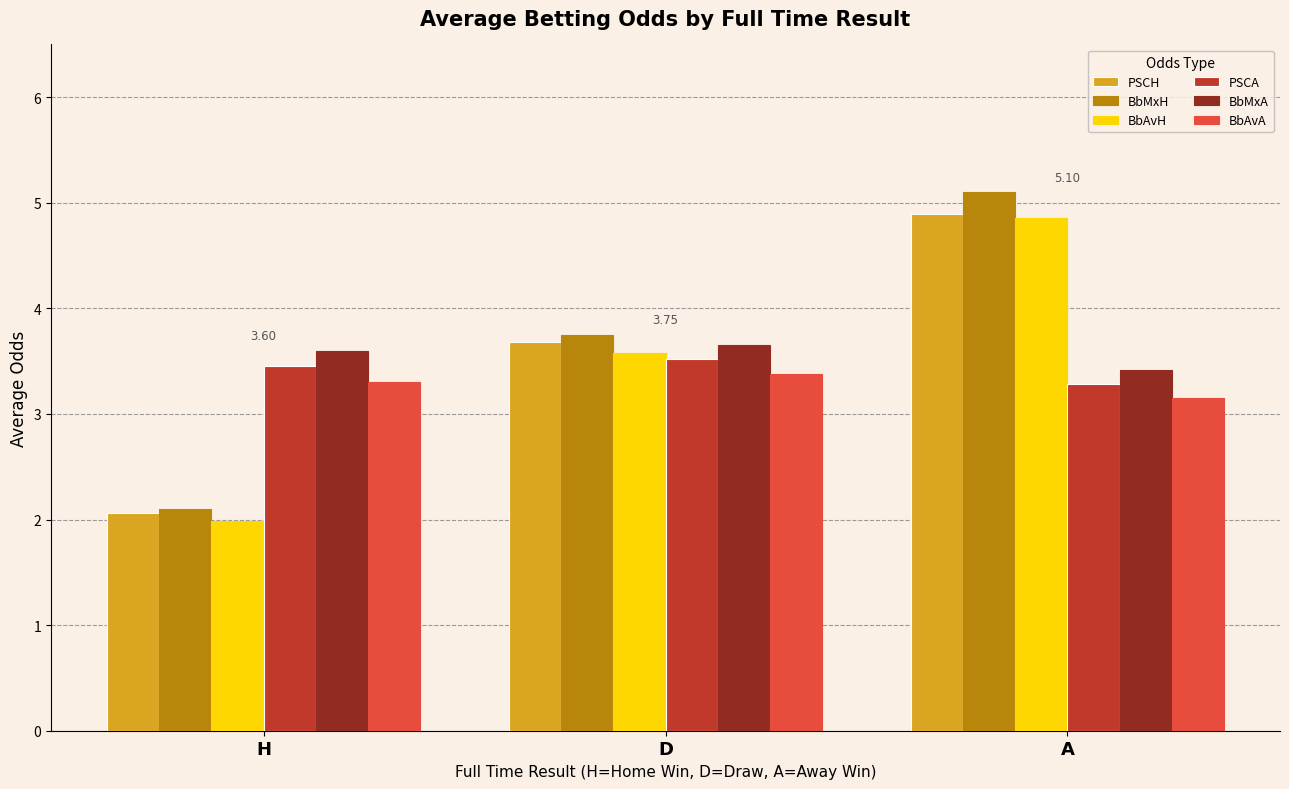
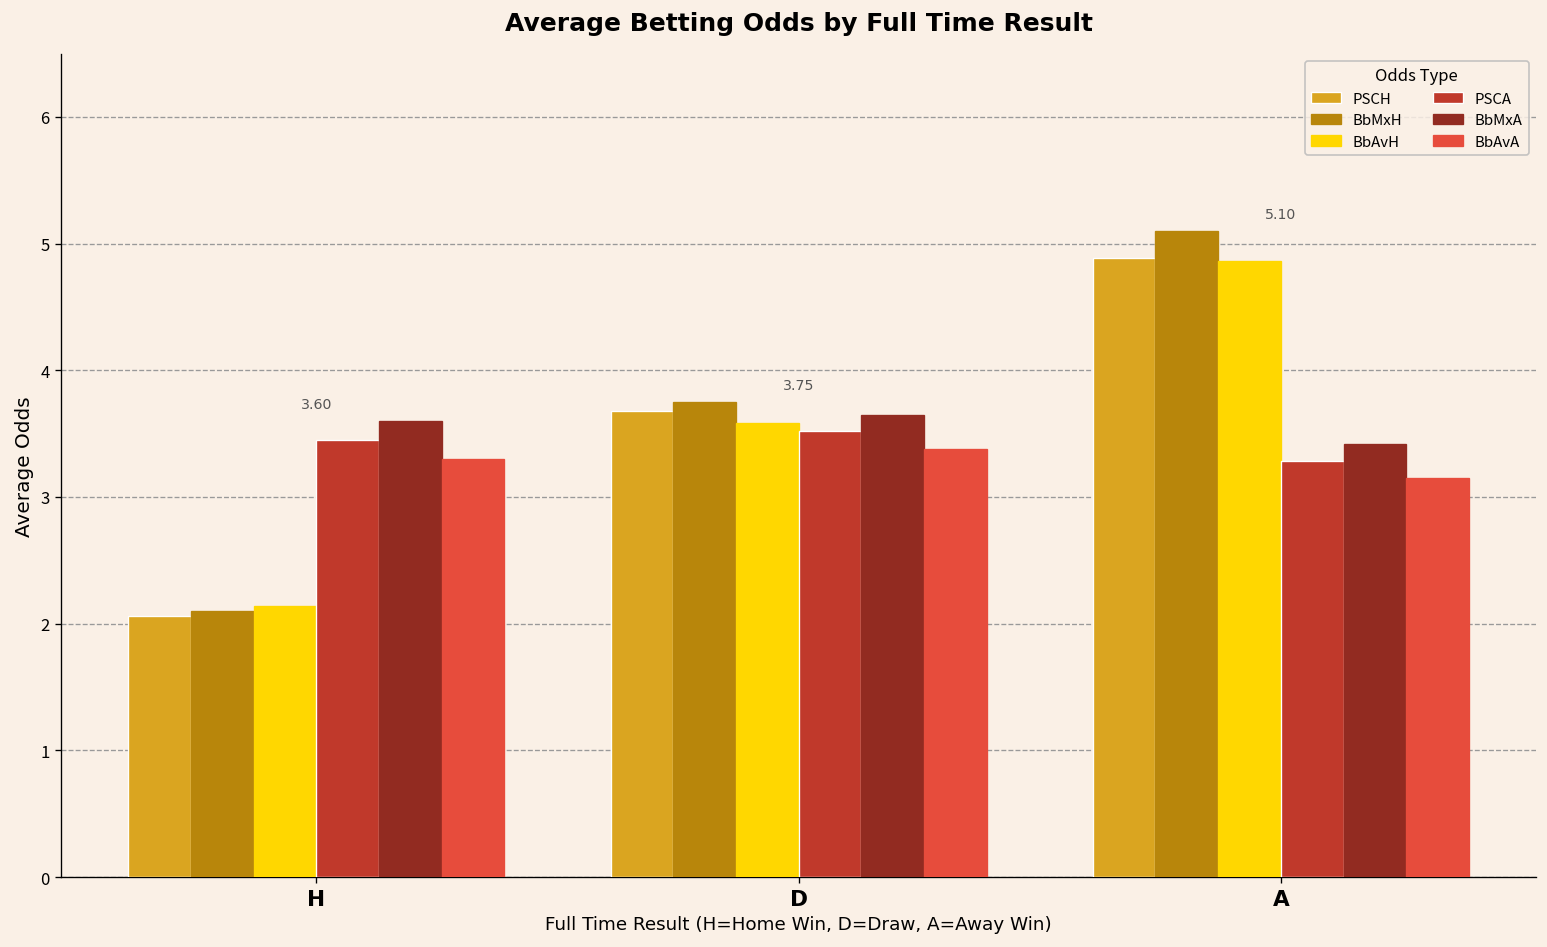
BbAvH, H: 1.99 -> 2.14
